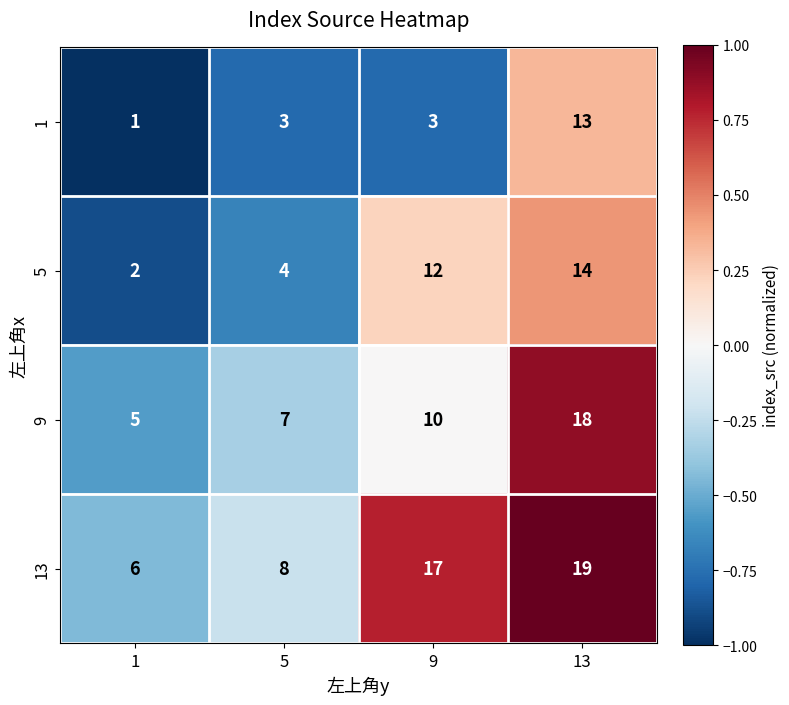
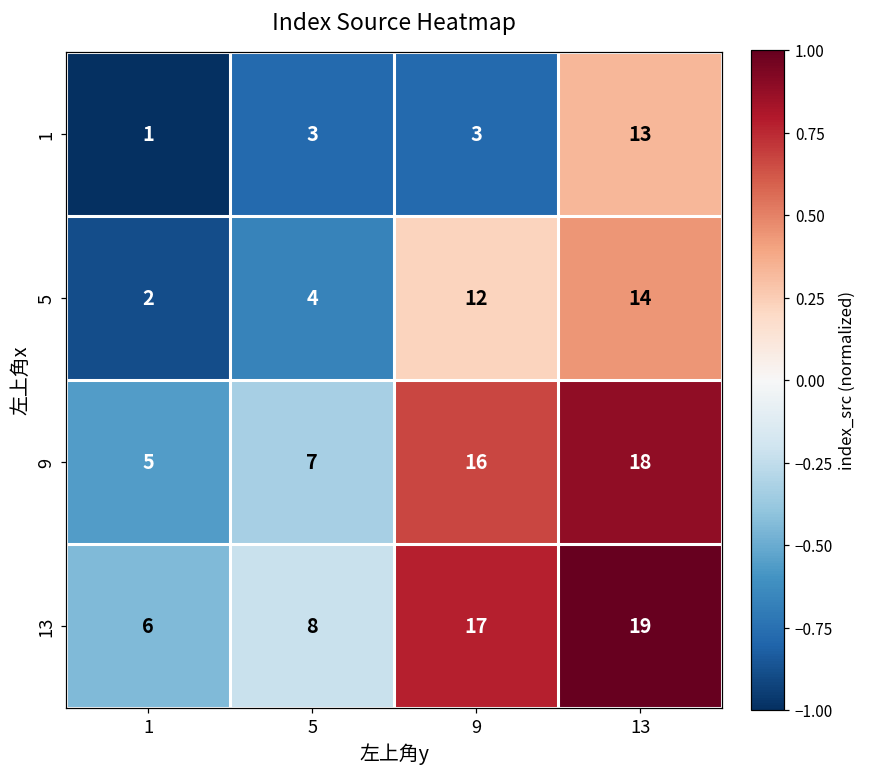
9, 9: 10 -> 16
